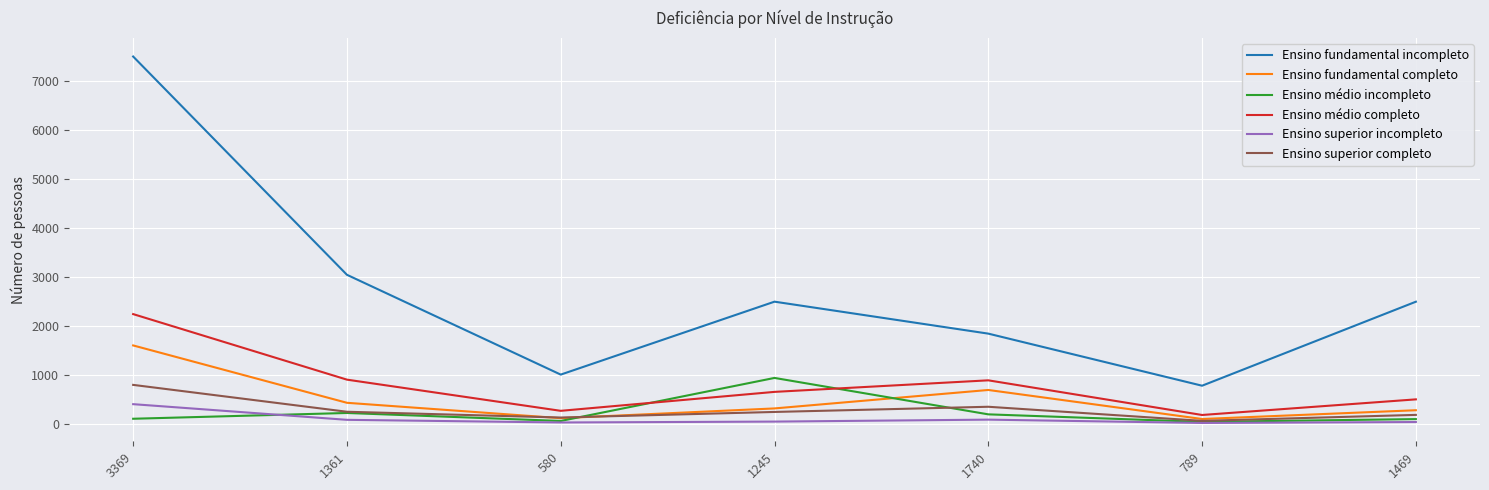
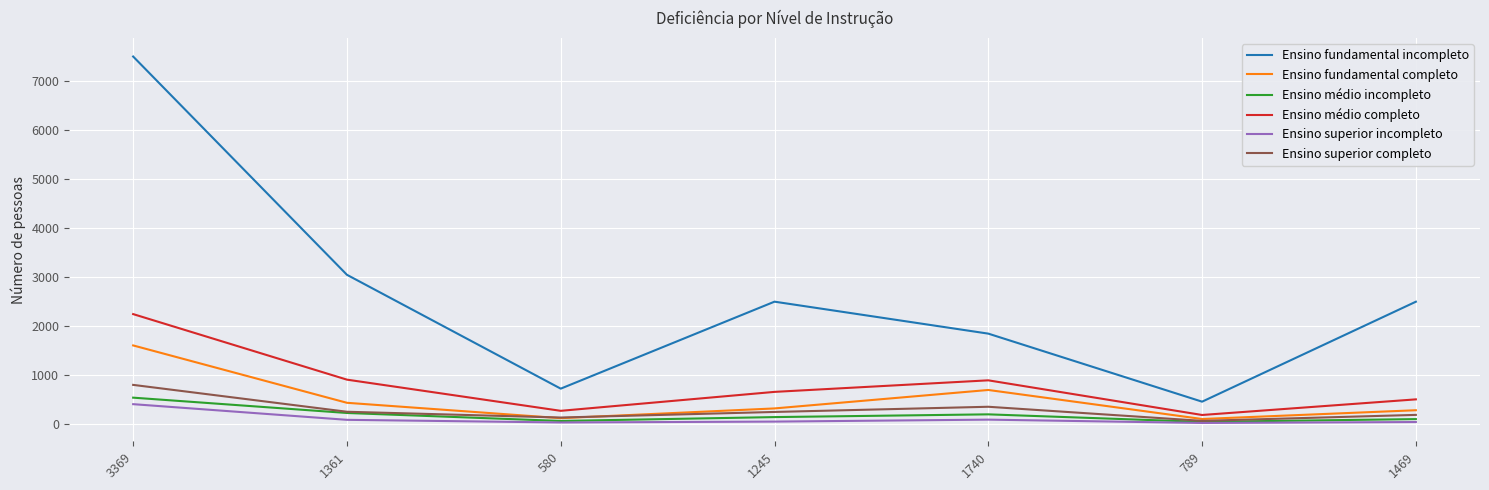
Ensino médio incompleto, 3369: 100 -> 500
Ensino fundamental incompleto, 580: 1000 -> 700
Ensino médio incompleto, 1245: 900 -> 100
Ensino fundamental incompleto, 789: 800 -> 500
